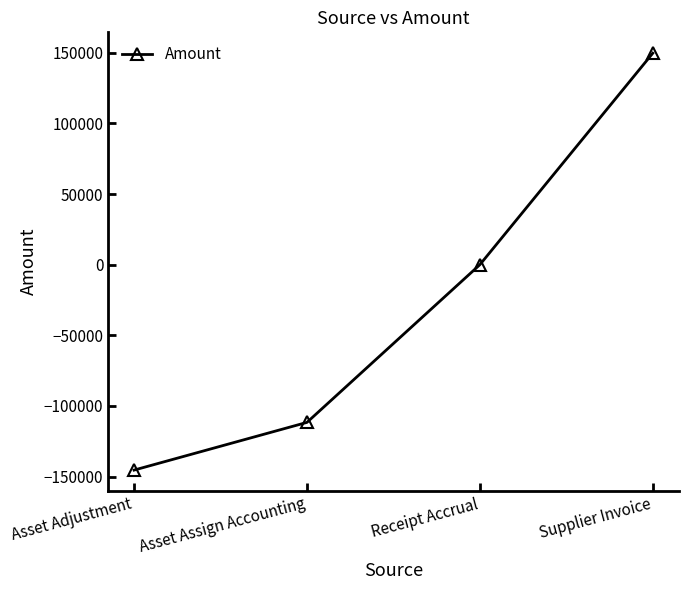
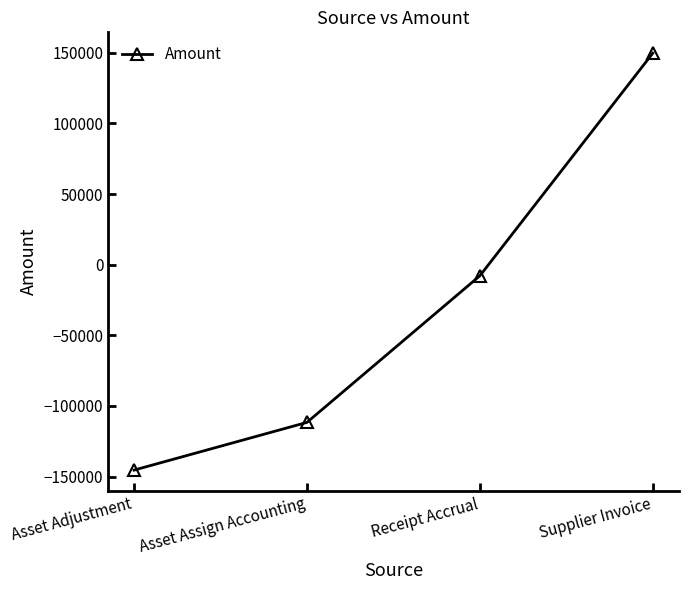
Receipt Accrual: 0 -> -8000
